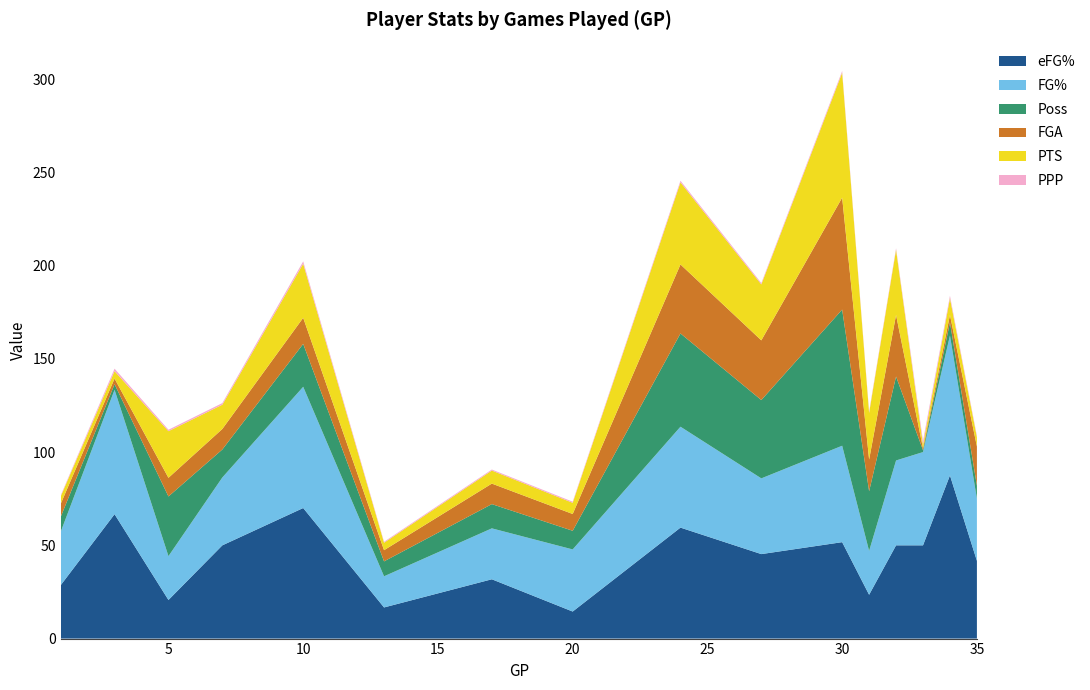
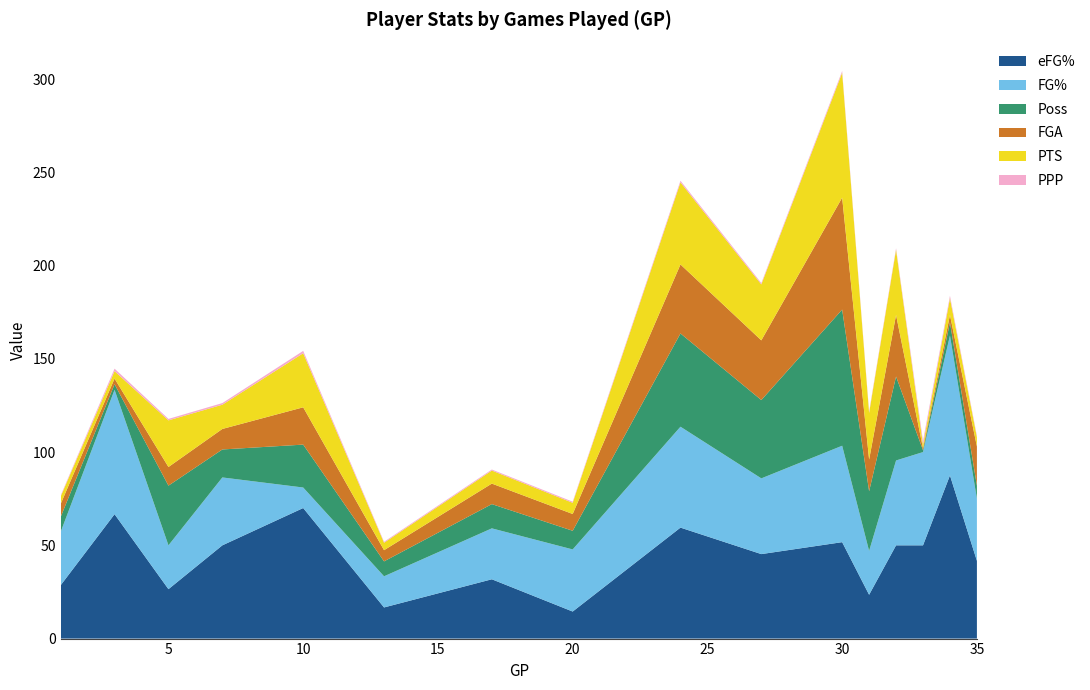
eFG%, 5: 21 -> 27
FG%, 10: 65 -> 11
FGA, 10: 14 -> 20
